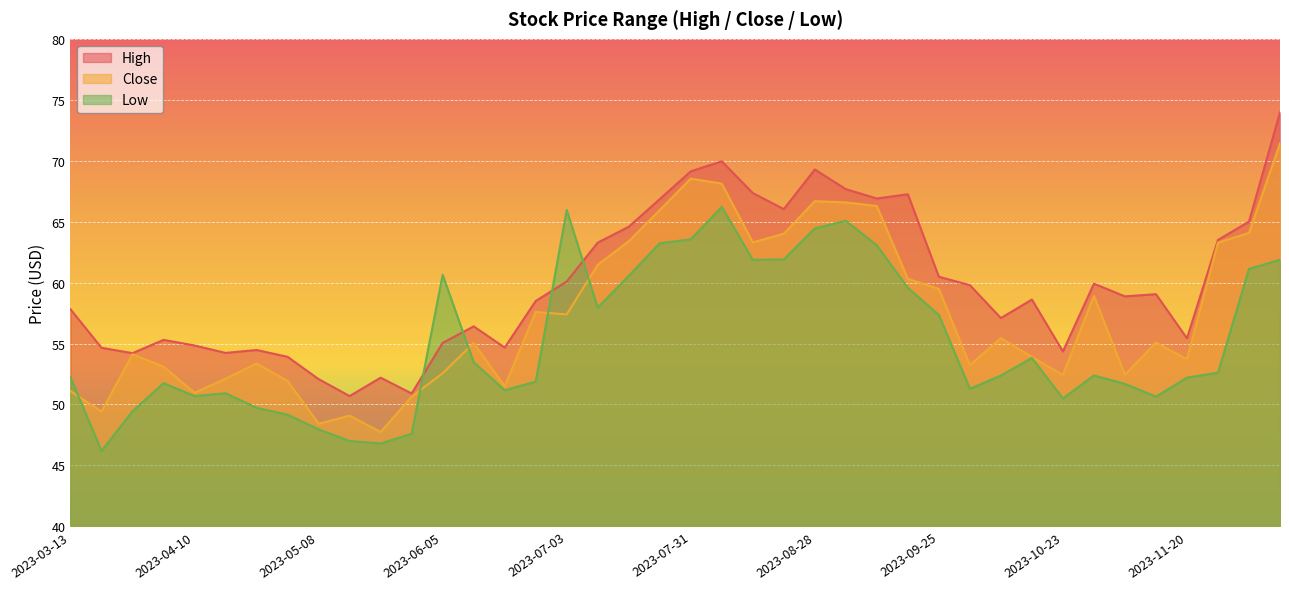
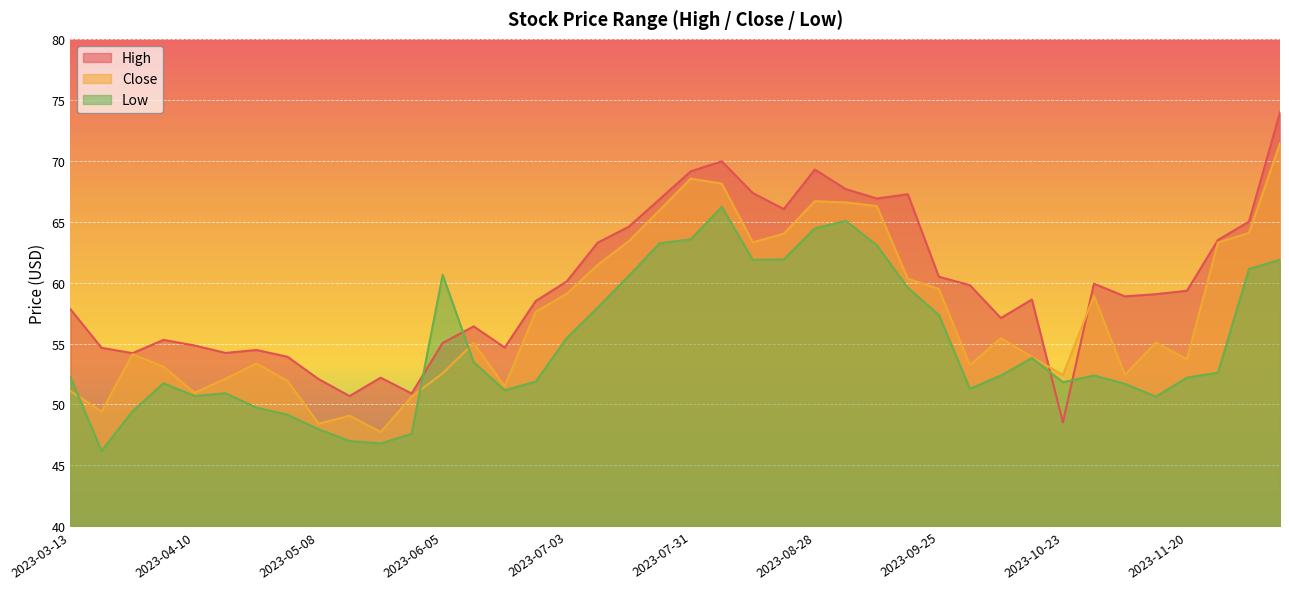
Close, 2023-07-03: 57.4 -> 59.1
Low, 2023-07-03: 66.0 -> 55.4
High, 2023-10-23: 54.4 -> 48.5
Low, 2023-10-23: 50.5 -> 51.8
High, 2023-11-20: 55.4 -> 59.3
